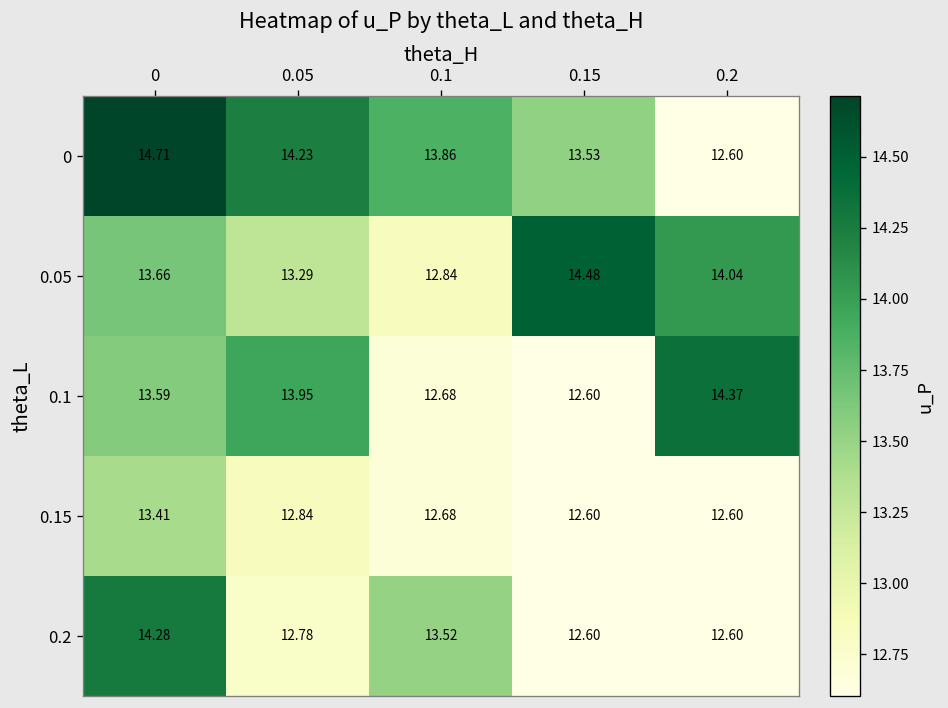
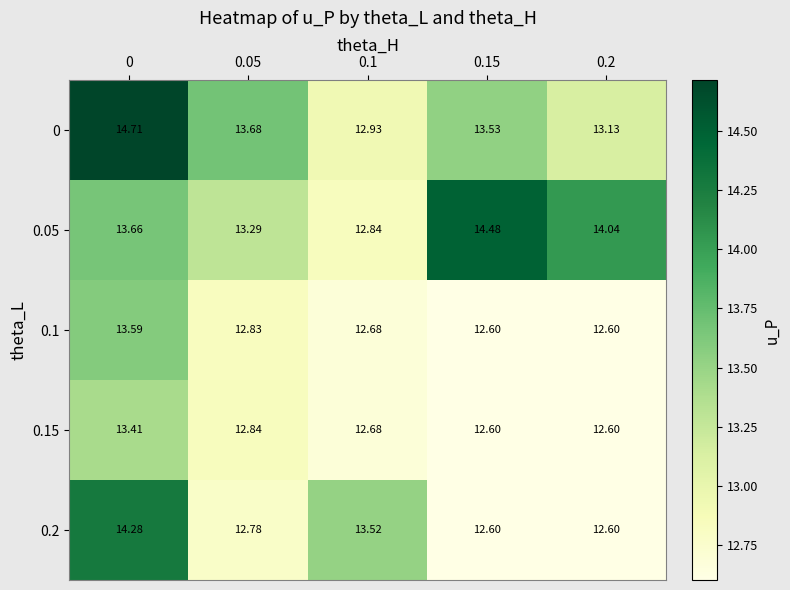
0, 0.05: 14.23 -> 13.68
0, 0.1: 13.86 -> 12.93
0, 0.2: 12.60 -> 13.13
0.1, 0.05: 13.95 -> 12.83
0.1, 0.2: 14.37 -> 12.60
